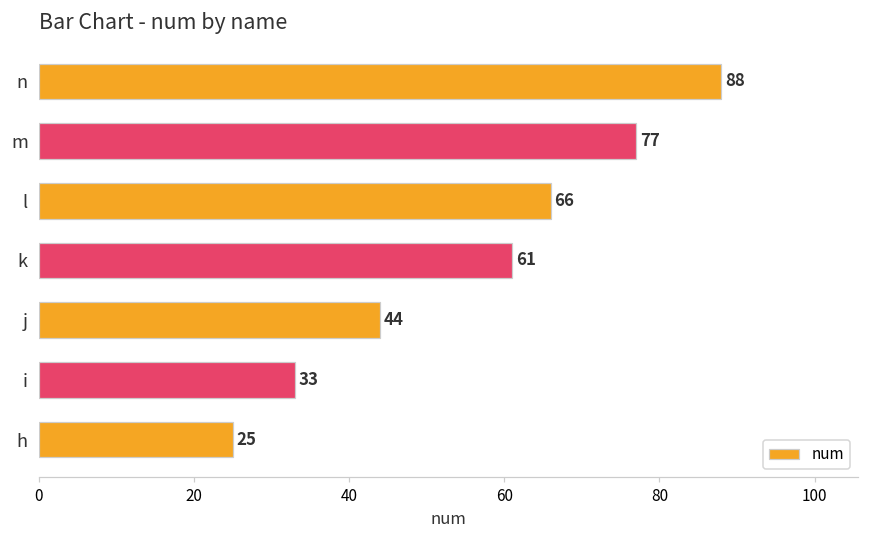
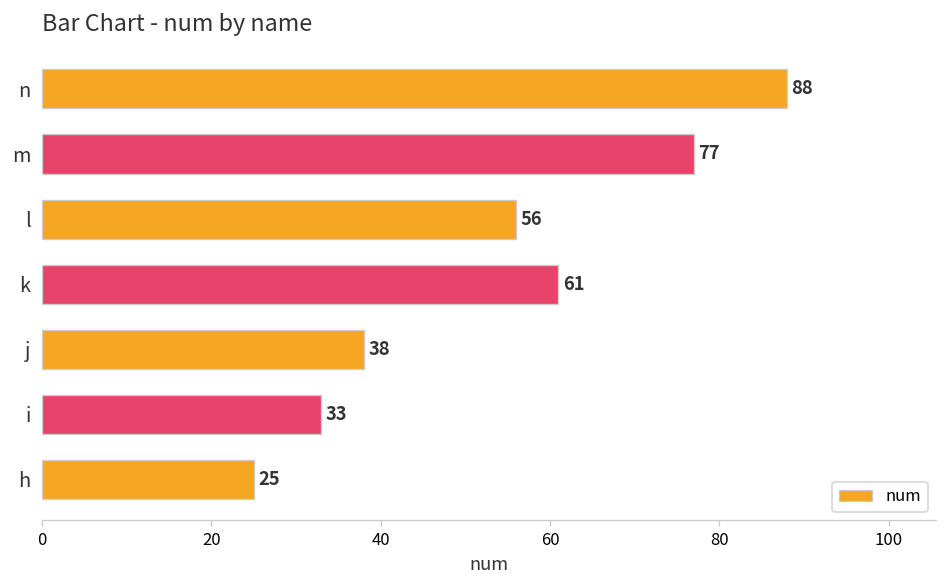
l: 66 -> 56
j: 44 -> 38
